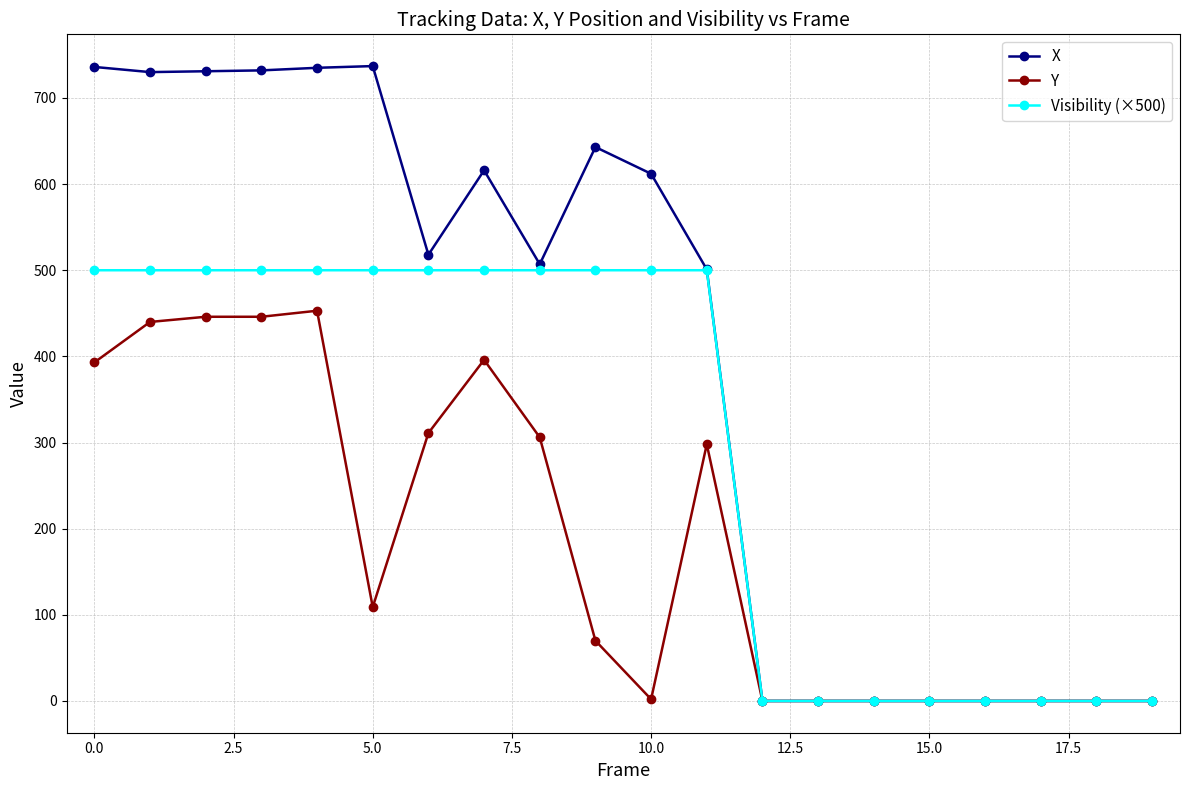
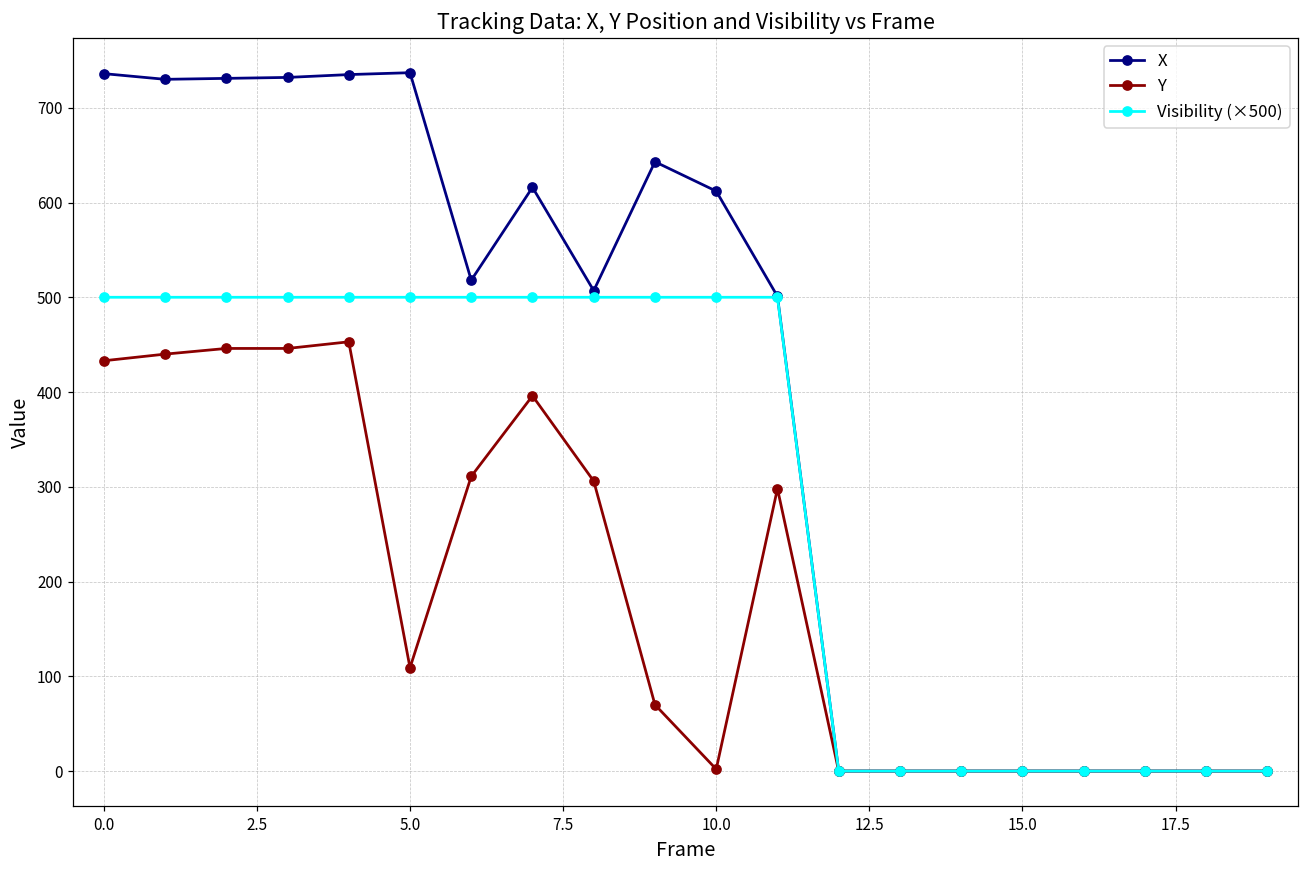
Y, 0.0: 390 -> 430
